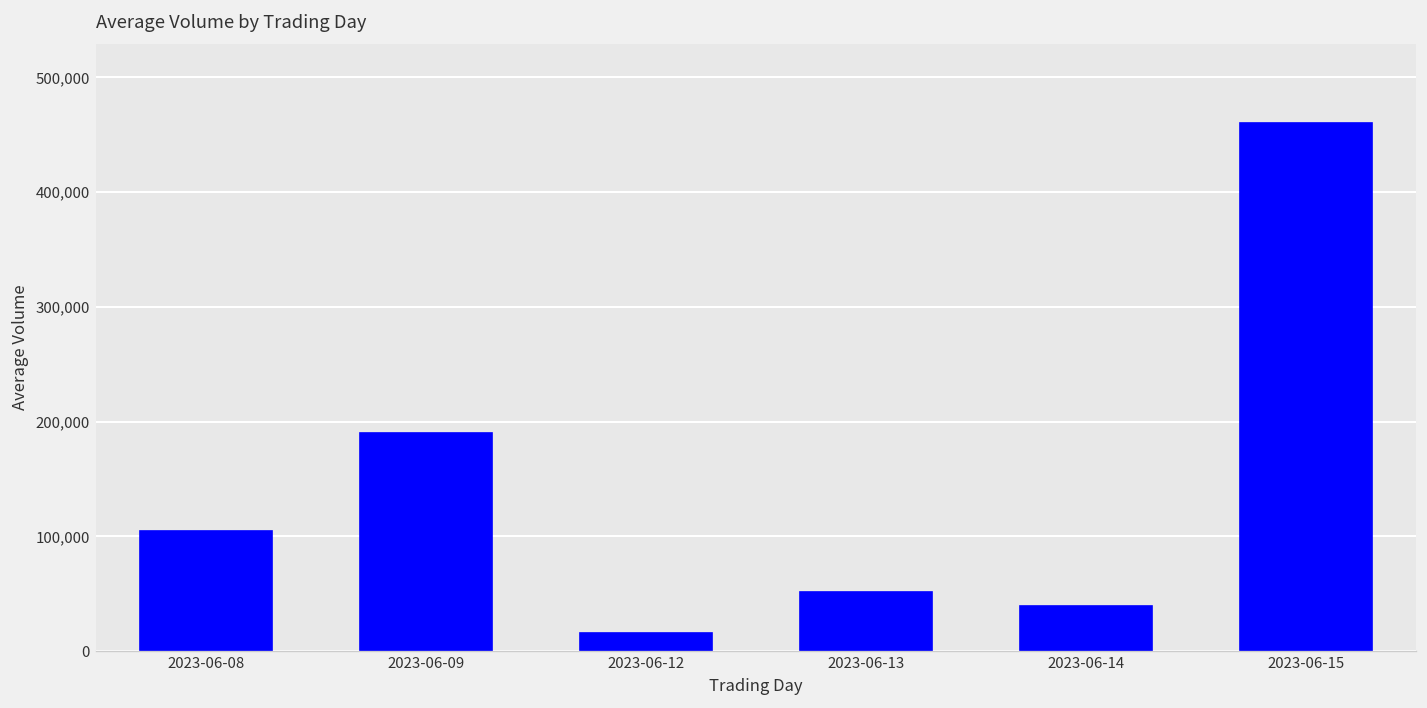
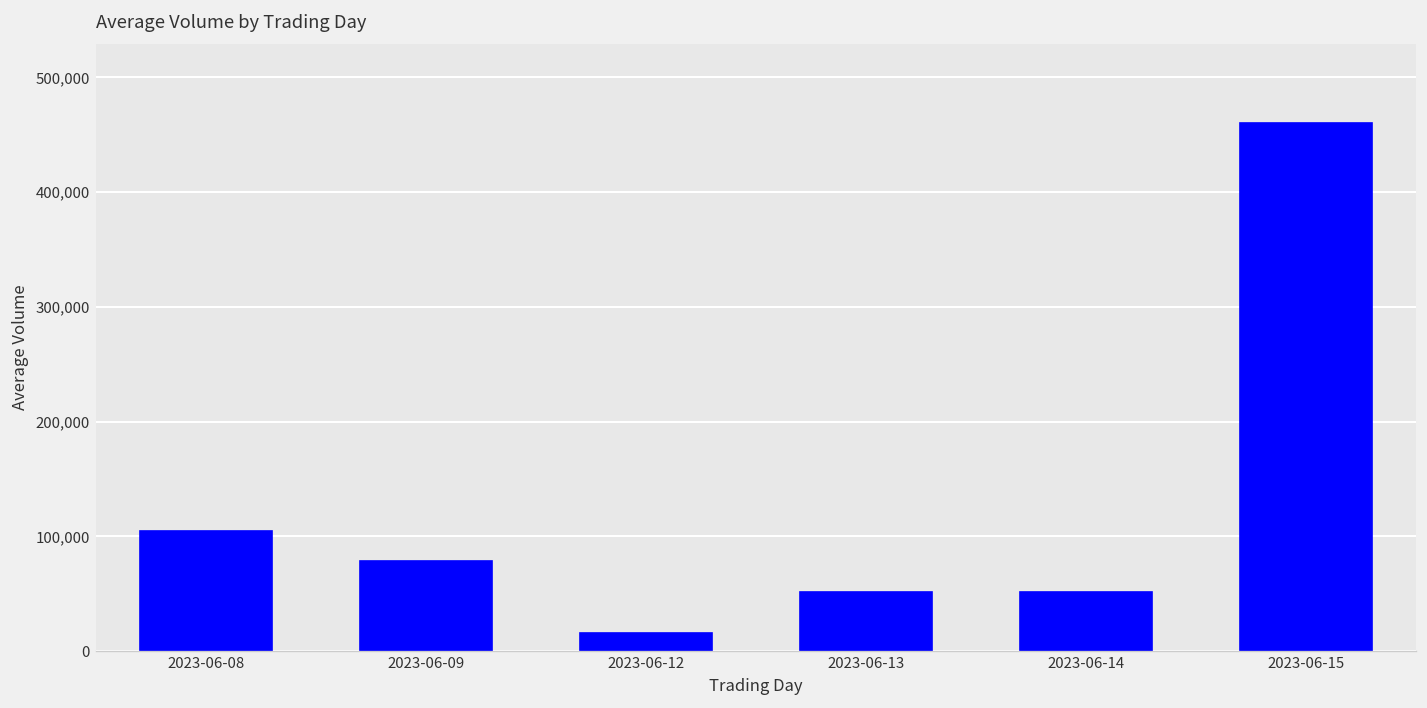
2023-06-09: 190,000 -> 80,000
2023-06-14: 40,000 -> 50,000
